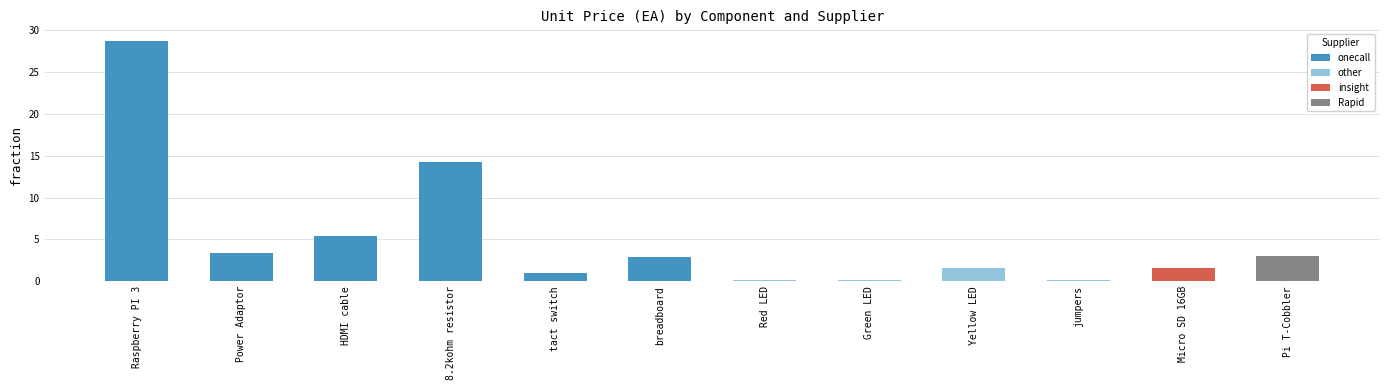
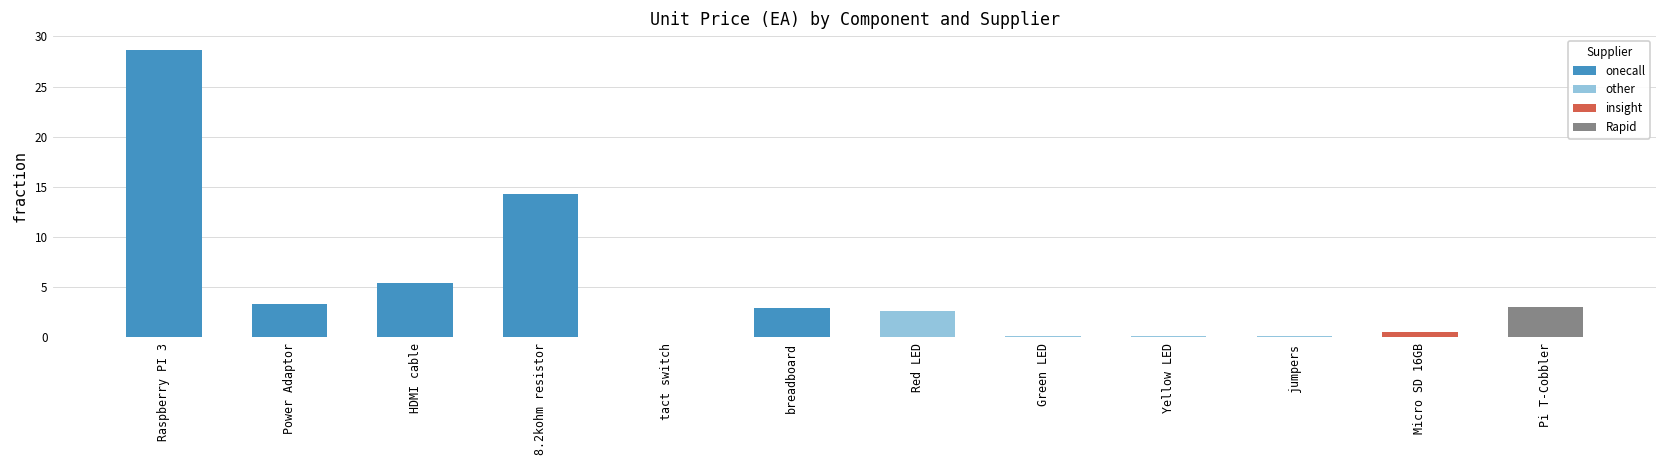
onecall, tact switch: 1 -> 0
other, Red LED: 0 -> 3
other, Yellow LED: 2 -> 0
insight, Micro SD 16GB: 2 -> 1
